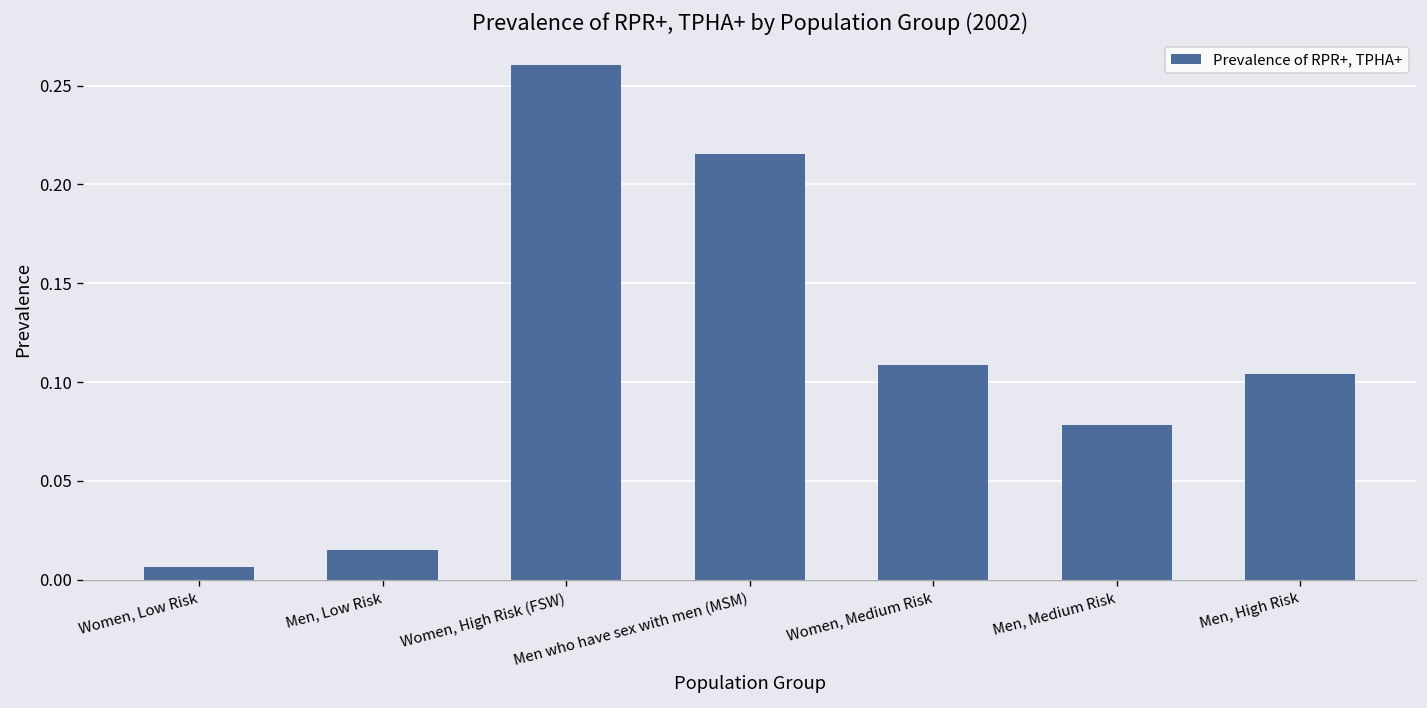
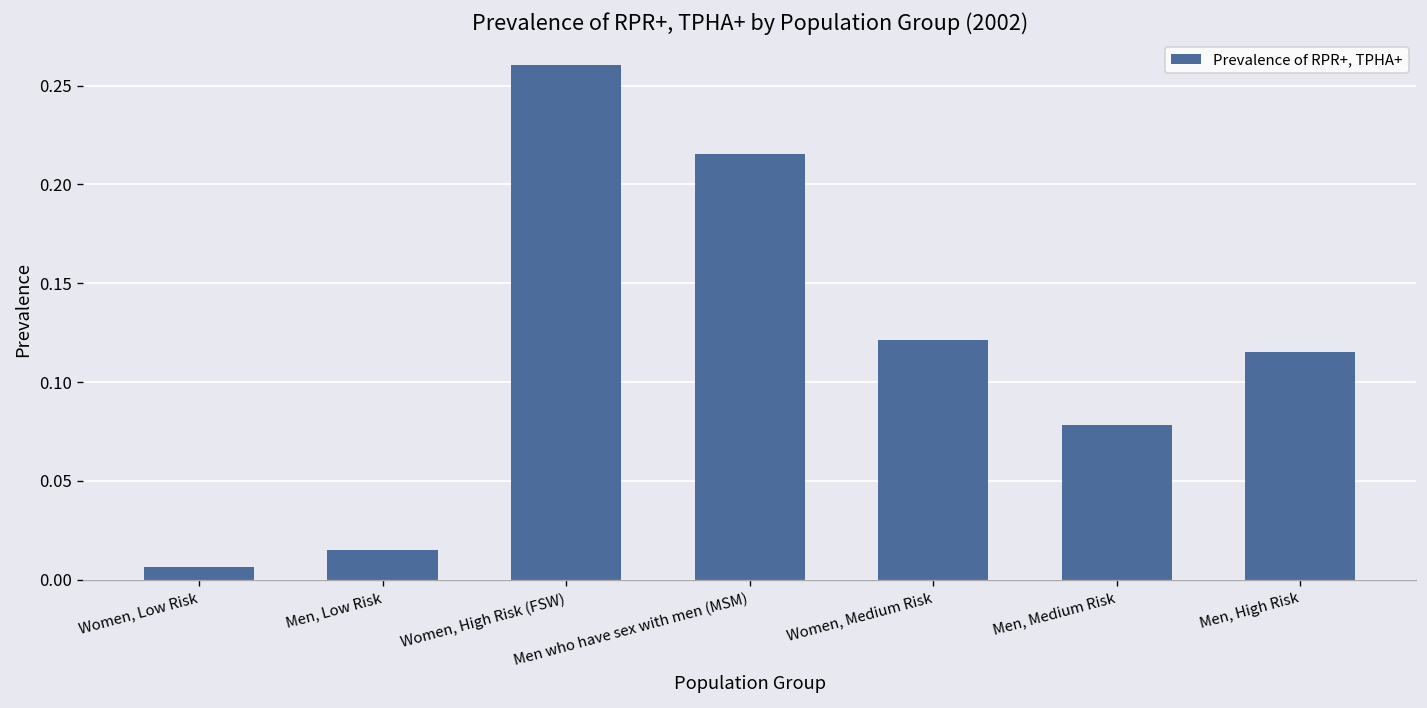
Women, Medium Risk: 0.109 -> 0.121
Men, High Risk: 0.104 -> 0.115
